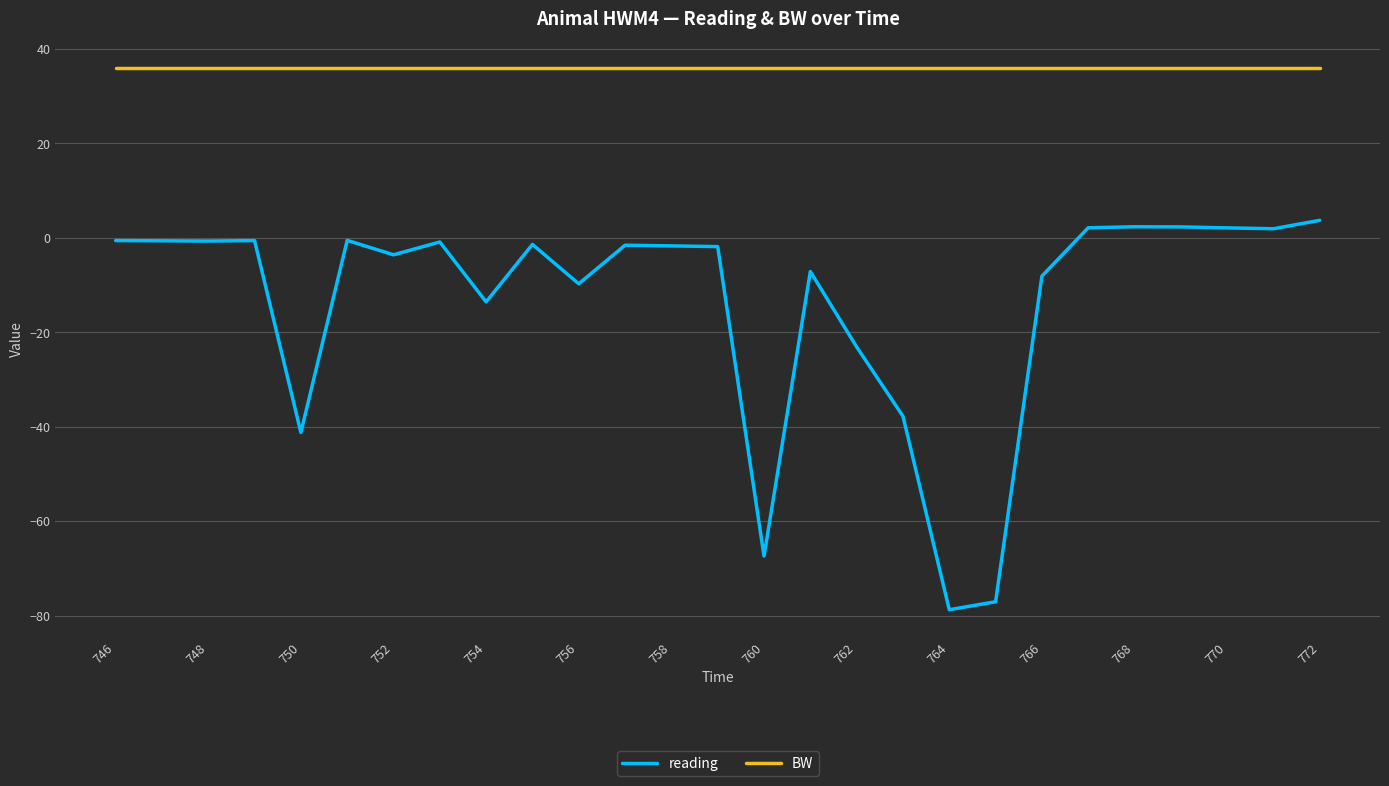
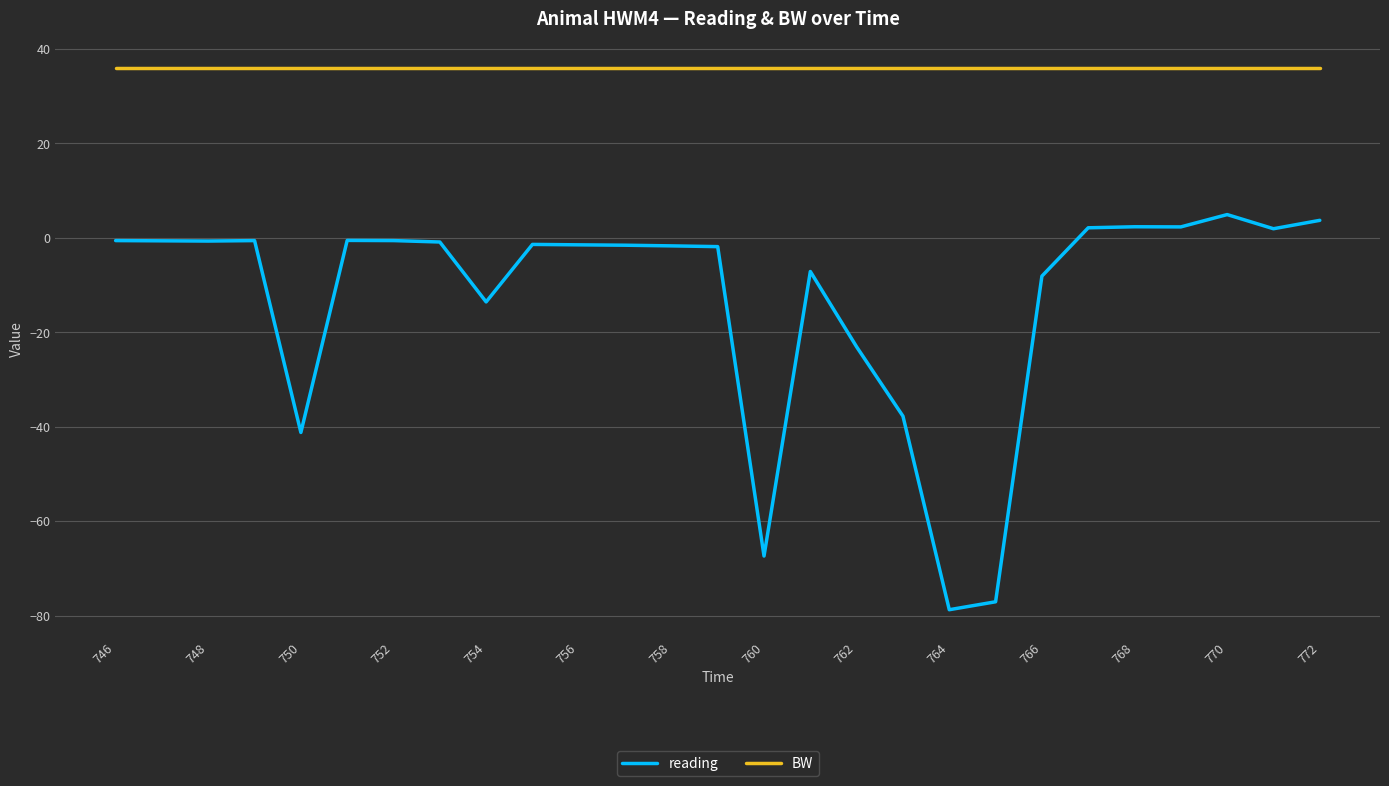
reading, 752: -4 -> -1
reading, 756: -10 -> -1
reading, 770: 2 -> 5
